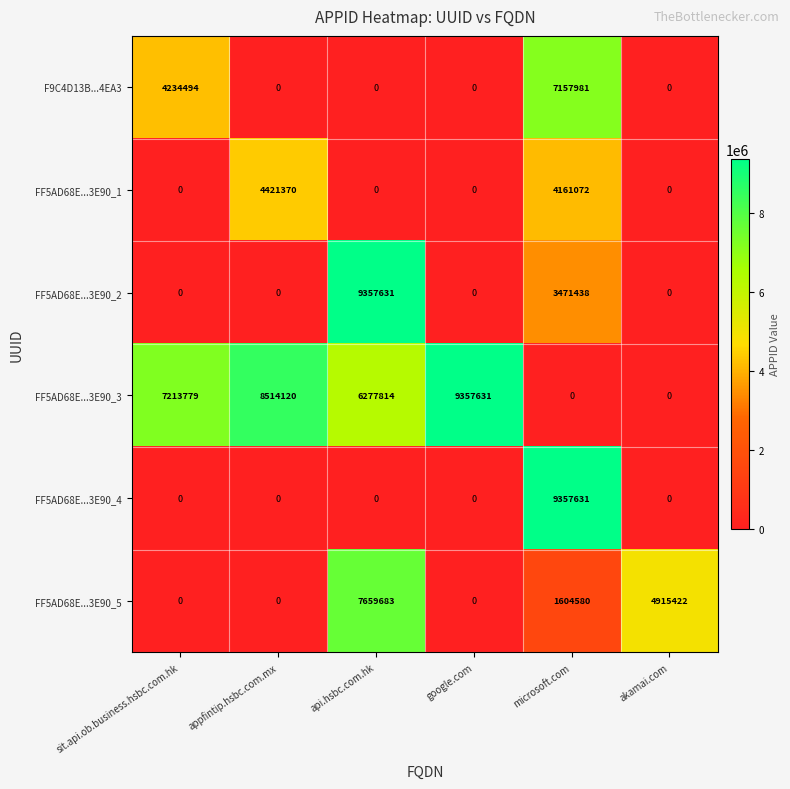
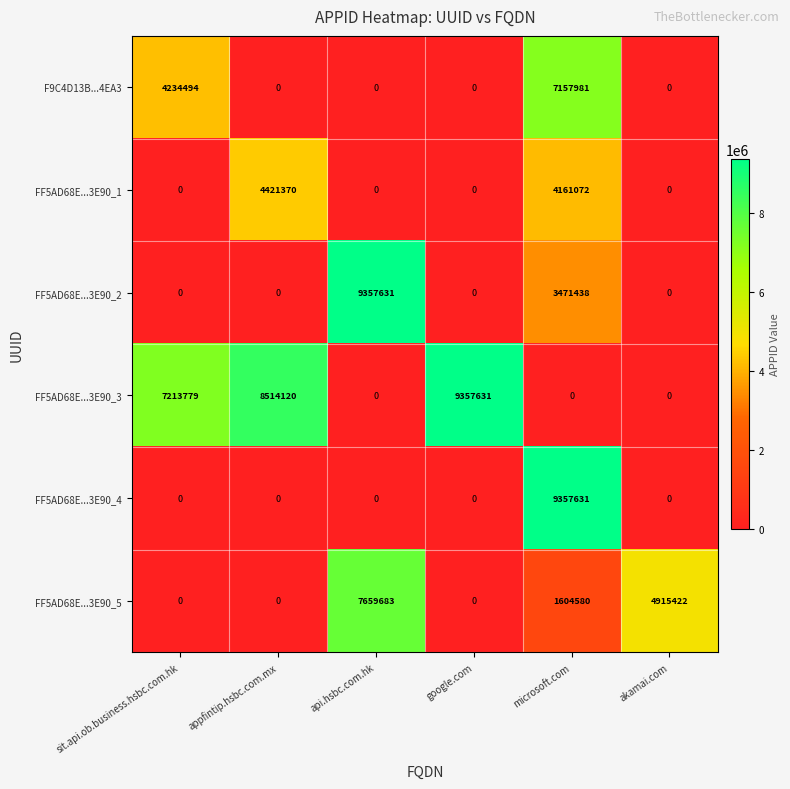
FF5AD68E...3E90_3, api.hsbc.com.hk: 6277814 -> 0
